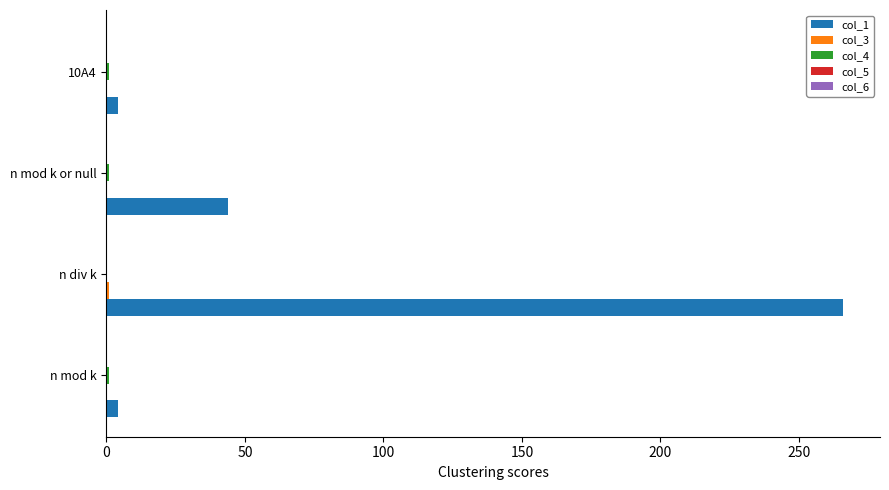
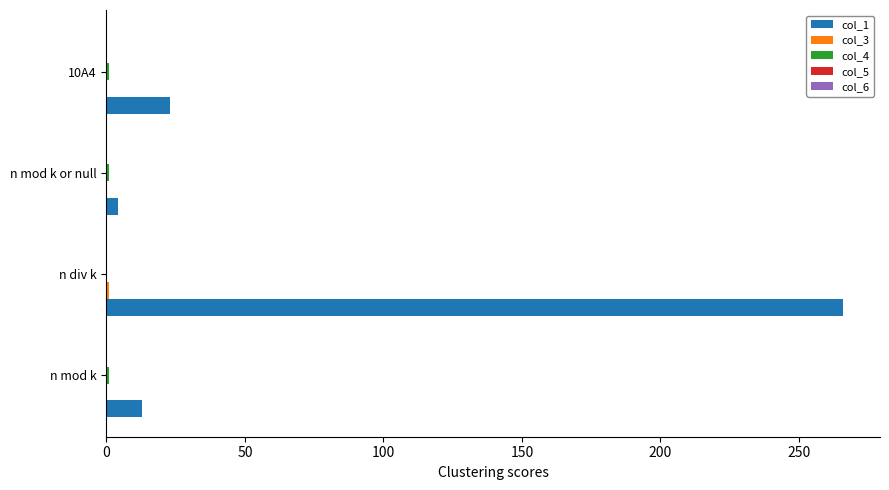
col_1, 10A4: 4 -> 23
col_1, n mod k or null: 44 -> 4
col_1, n mod k: 4 -> 13
